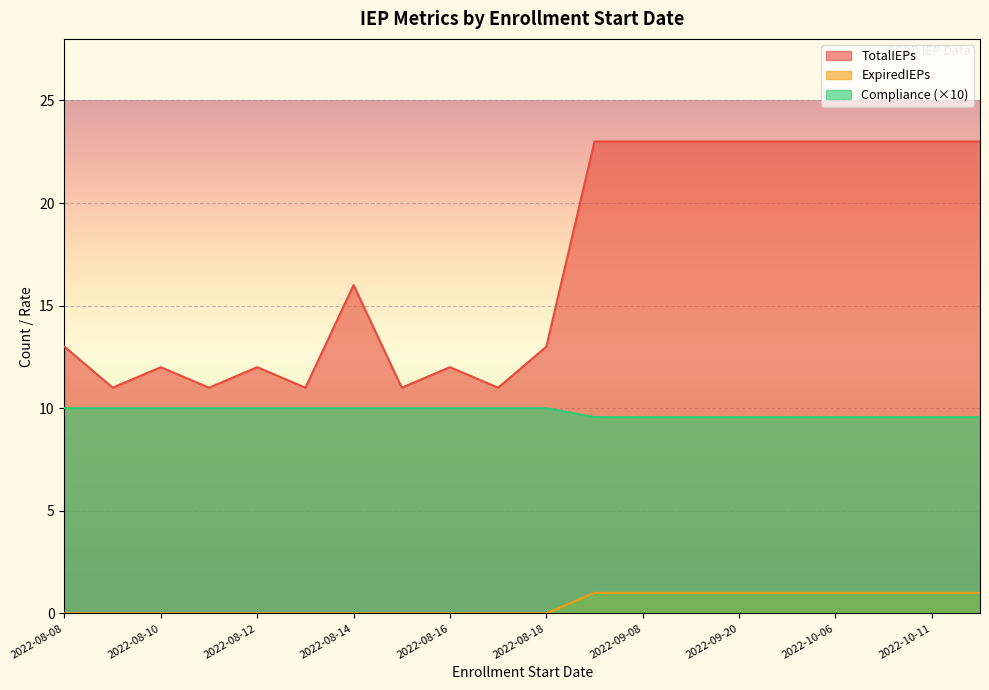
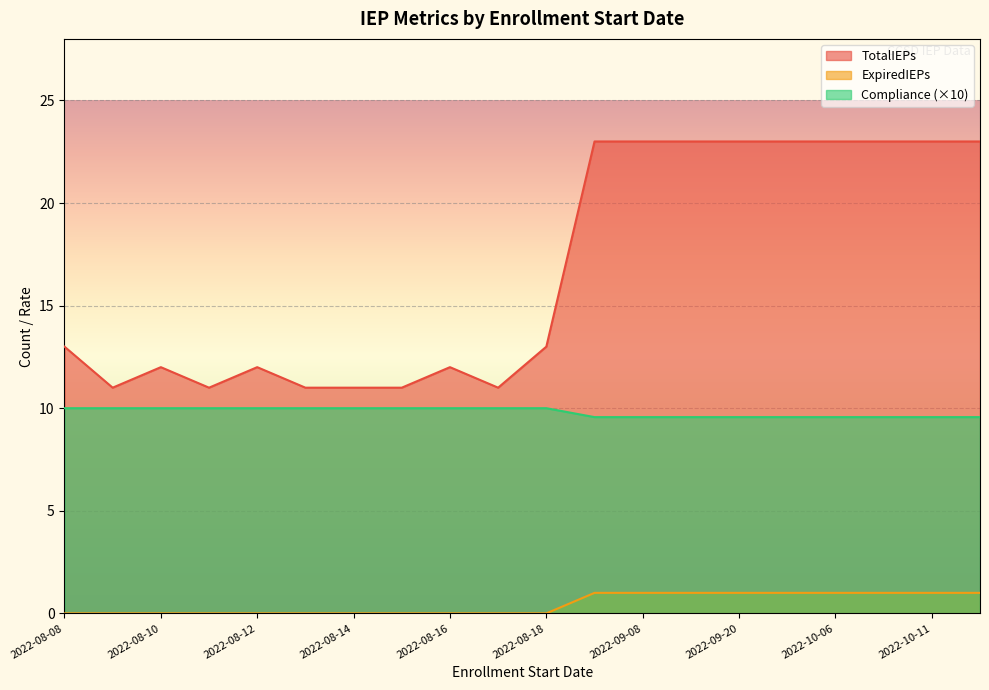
TotalIEPs, 2022-08-14: 16 -> 11
